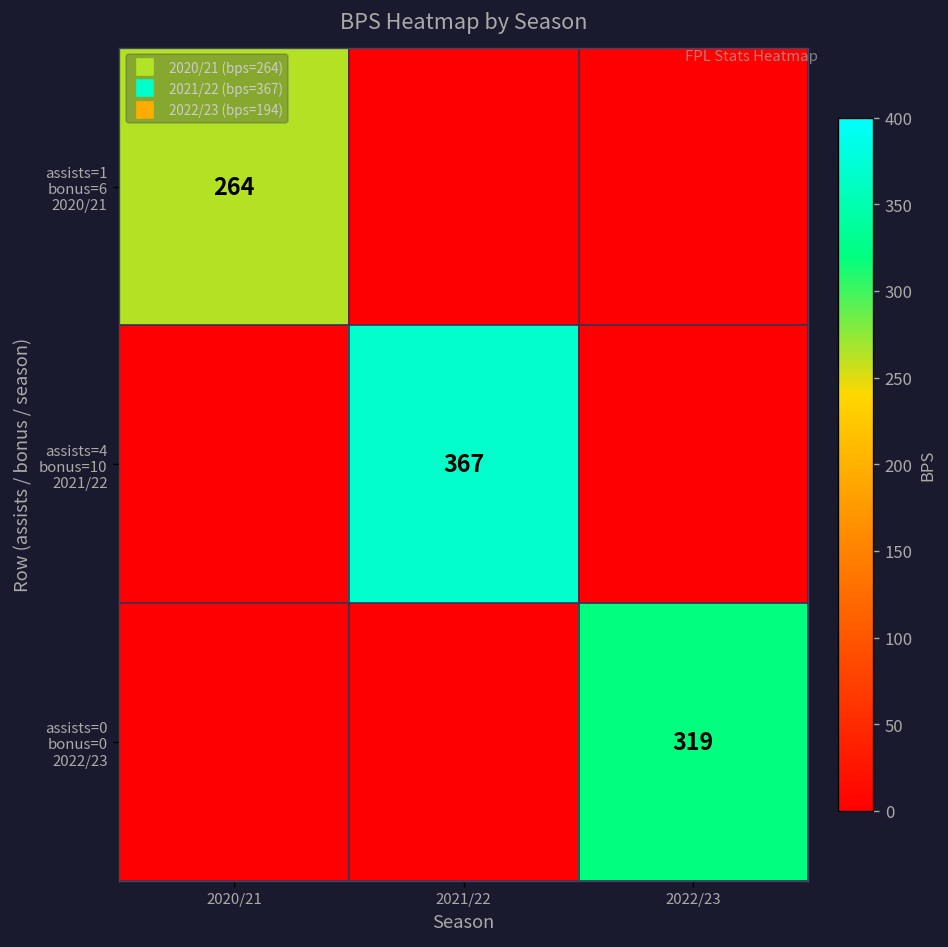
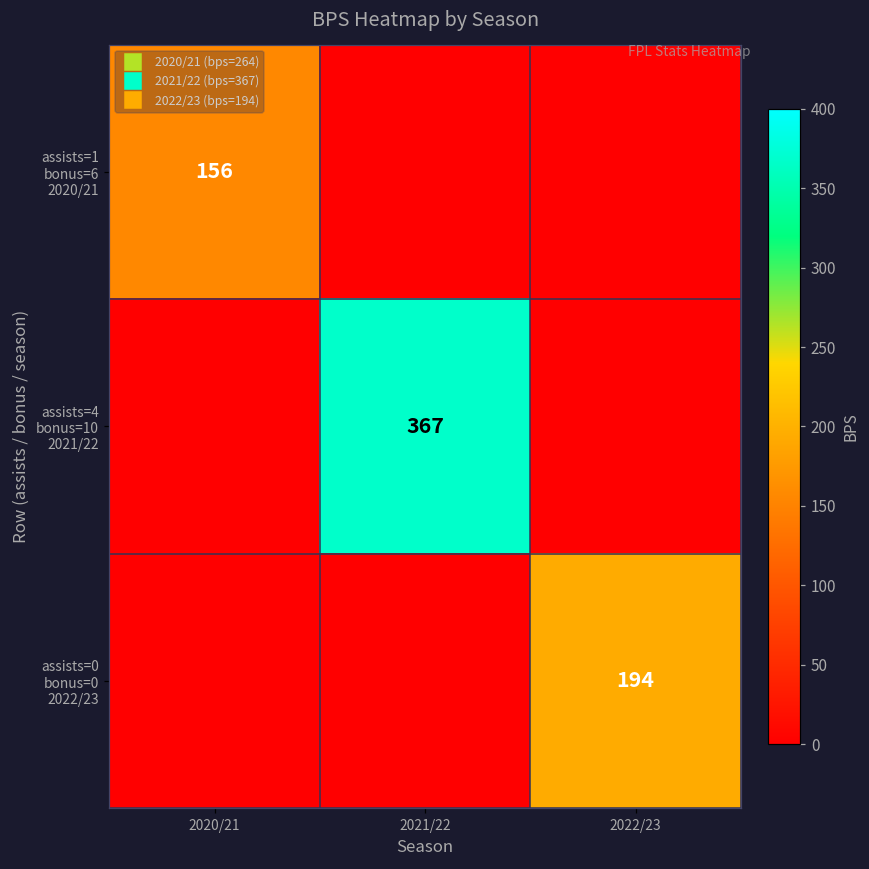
assists=1 bonus=6 2020/21, 2020/21: 264 -> 156
assists=0 bonus=0 2022/23, 2022/23: 319 -> 194
